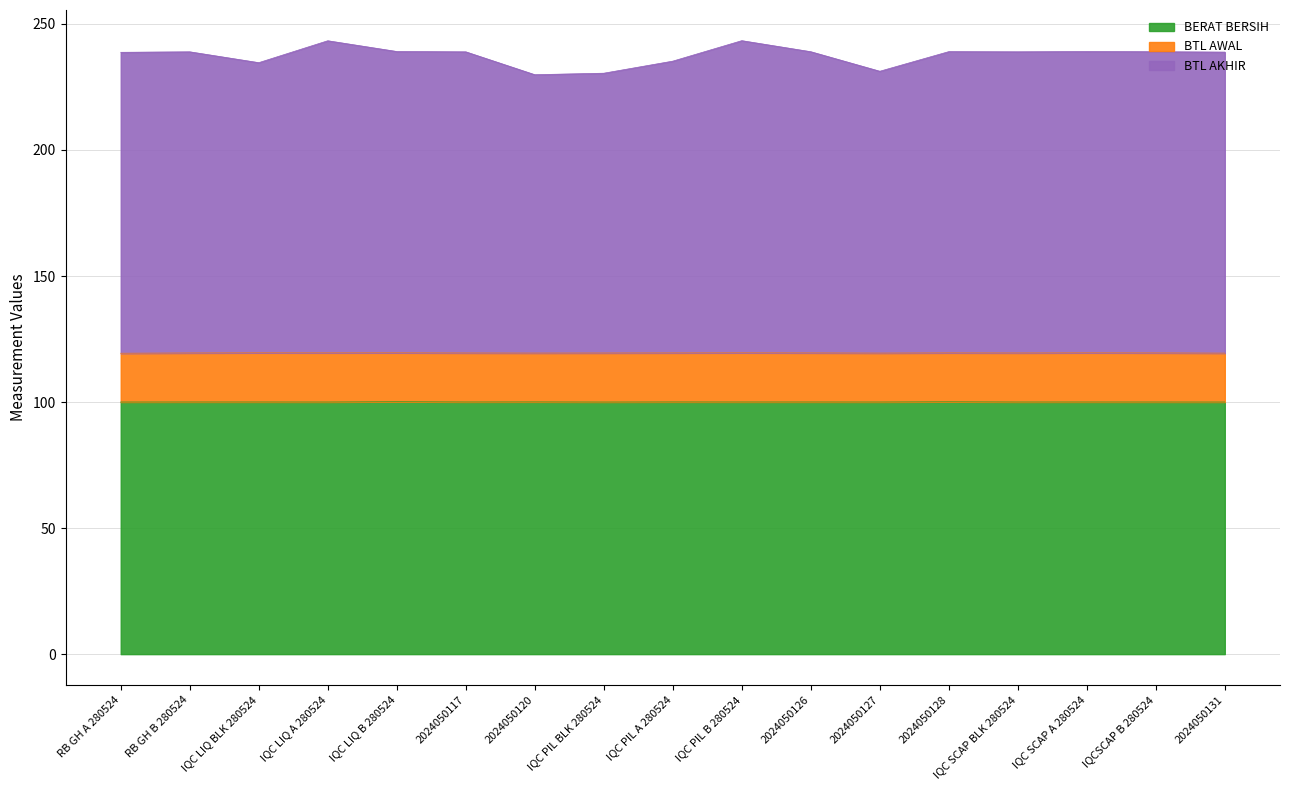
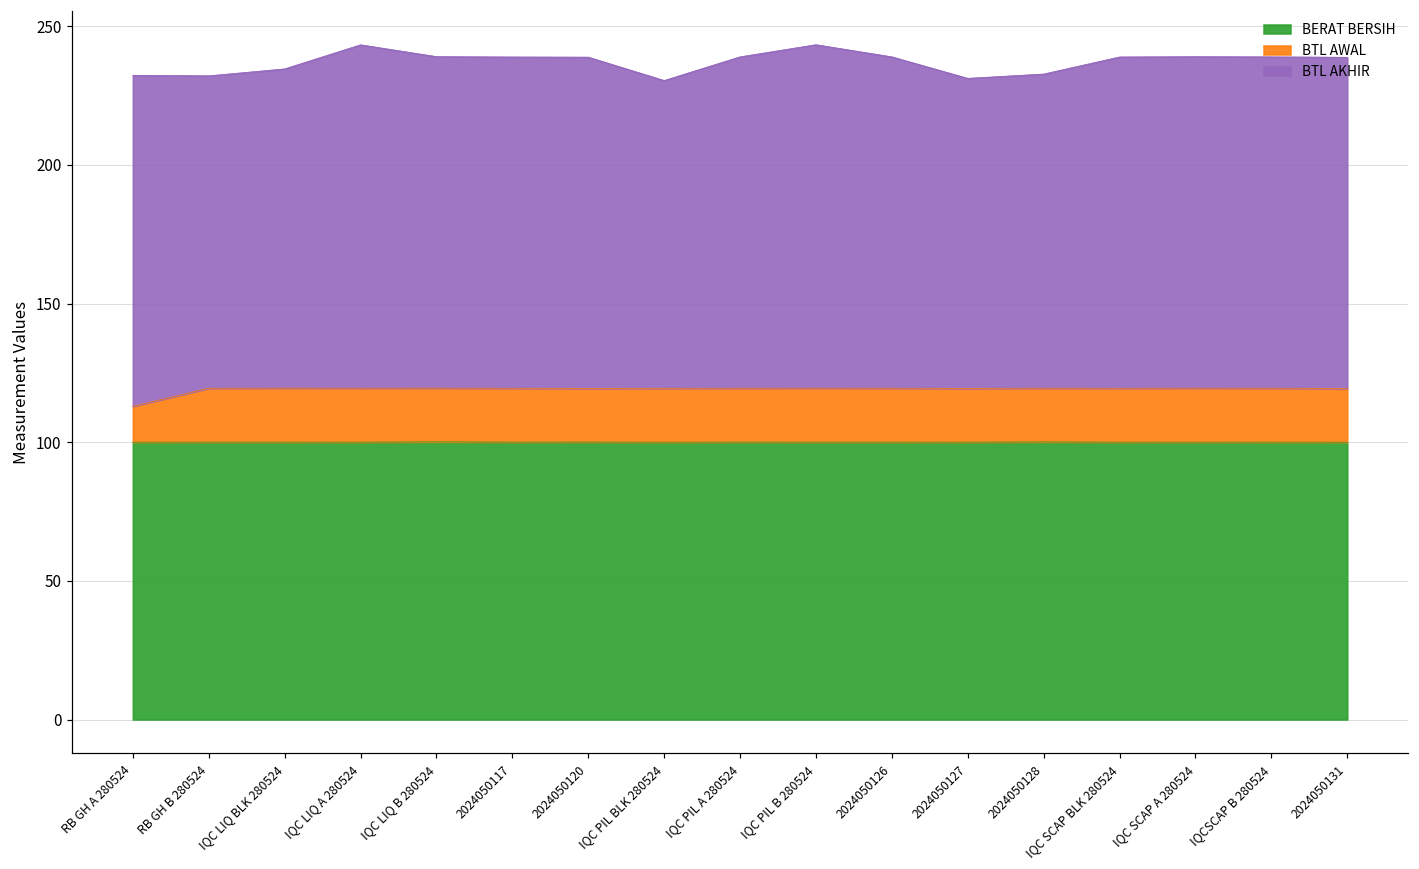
BTL AWAL, RB GH A 280524: 19 -> 13
BTL AKHIR, RB GH B 280524: 119 -> 113
BTL AKHIR, 2024050120: 110 -> 119
BTL AKHIR, IQC PIL A 280524: 116 -> 119
BTL AKHIR, 2024050128: 120 -> 113
